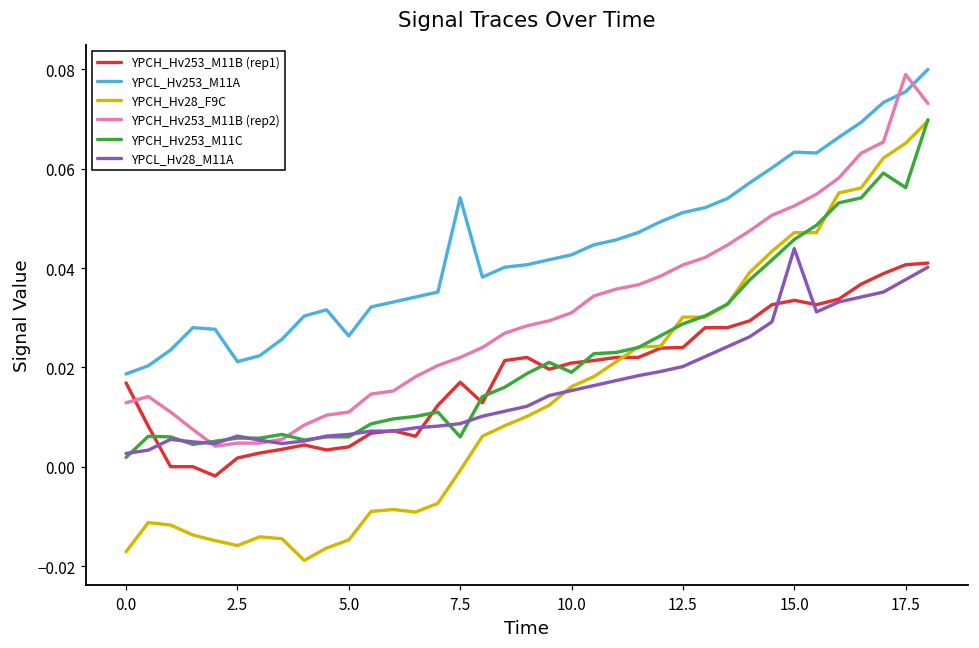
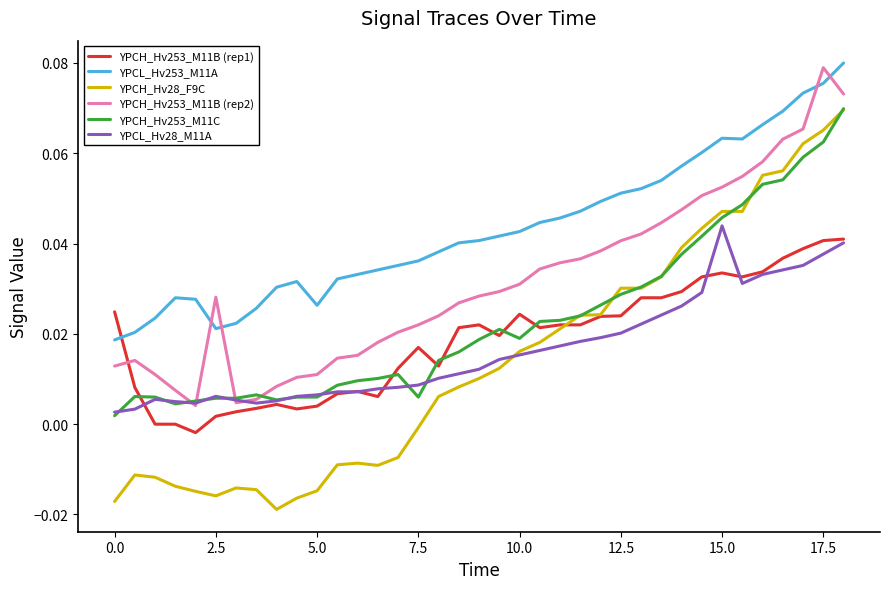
YPCH_Hv253_M11B (rep1), 0.0: 0.017 -> 0.025
YPCH_Hv253_M11B (rep2), 2.5: 0.005 -> 0.028
YPCL_Hv253_M11A, 7.5: 0.054 -> 0.036
YPCH_Hv253_M11B (rep1), 10.0: 0.021 -> 0.024
YPCH_Hv253_M11C, 17.5: 0.056 -> 0.063
